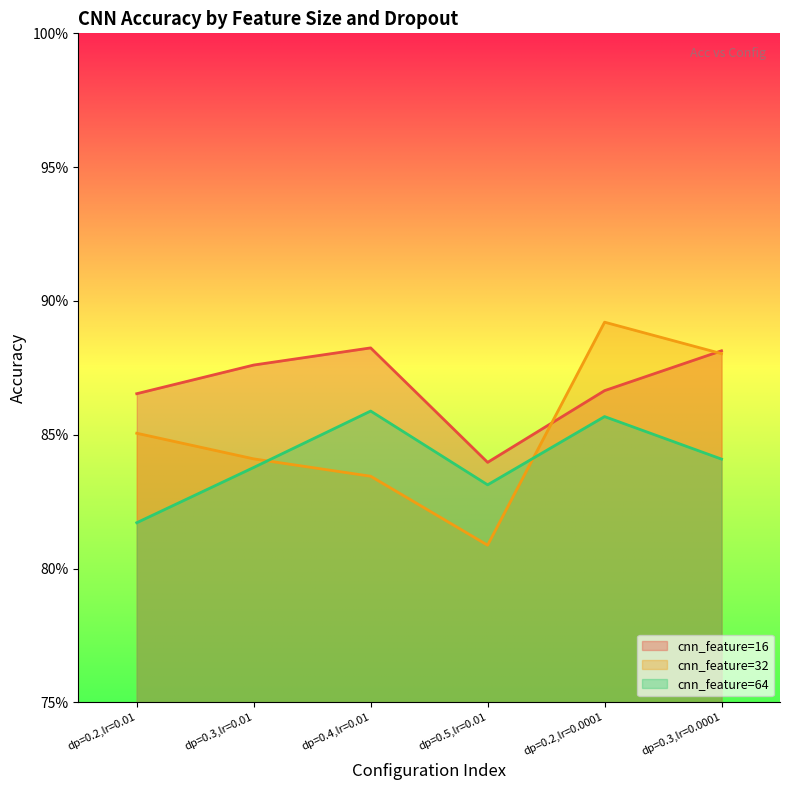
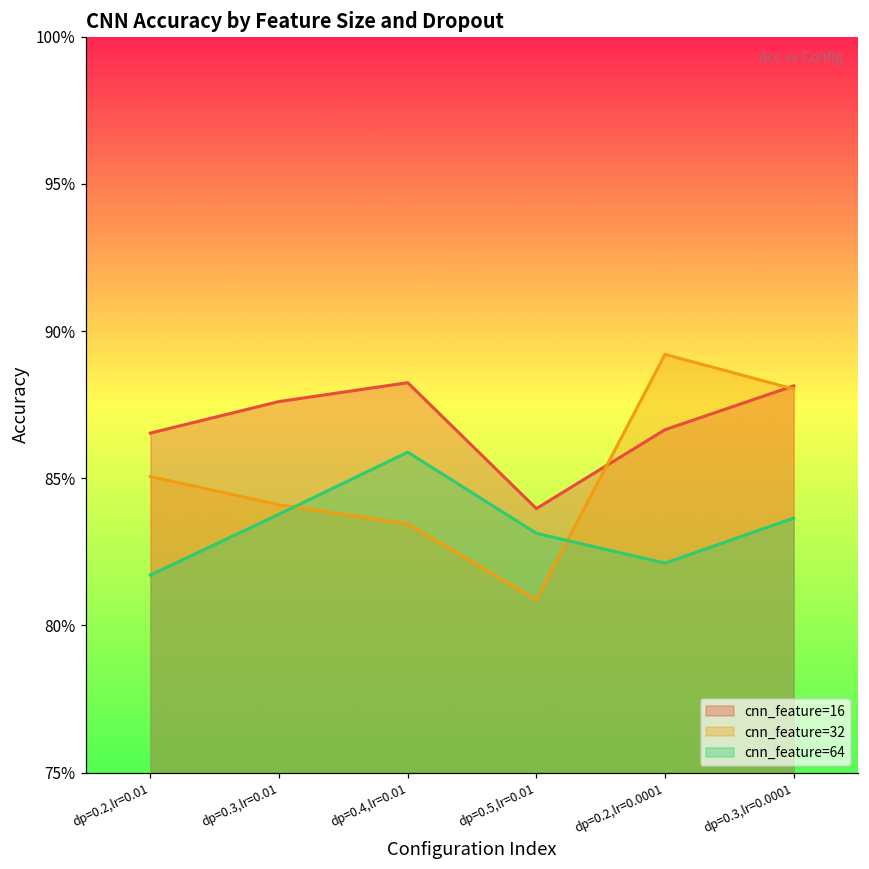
cnn_feature=64, dp=0.2,lr=0.0001: 85.7% -> 82.1%
cnn_feature=64, dp=0.3,lr=0.0001: 84.1% -> 83.6%
